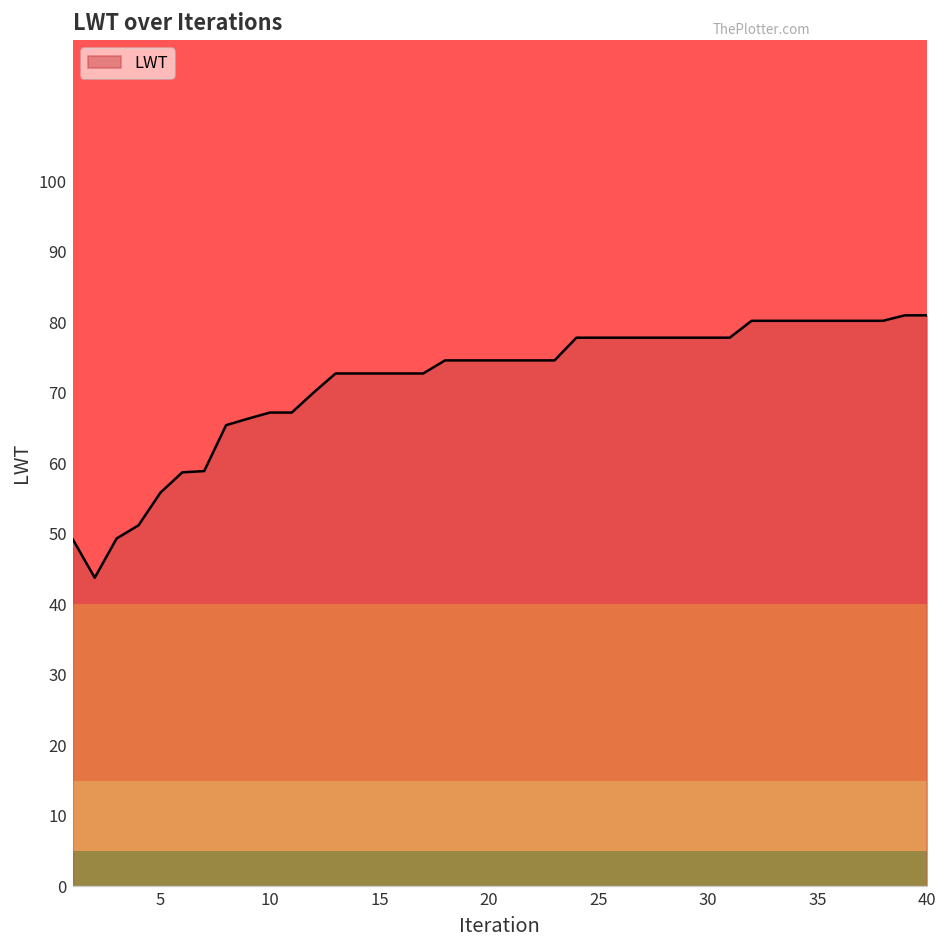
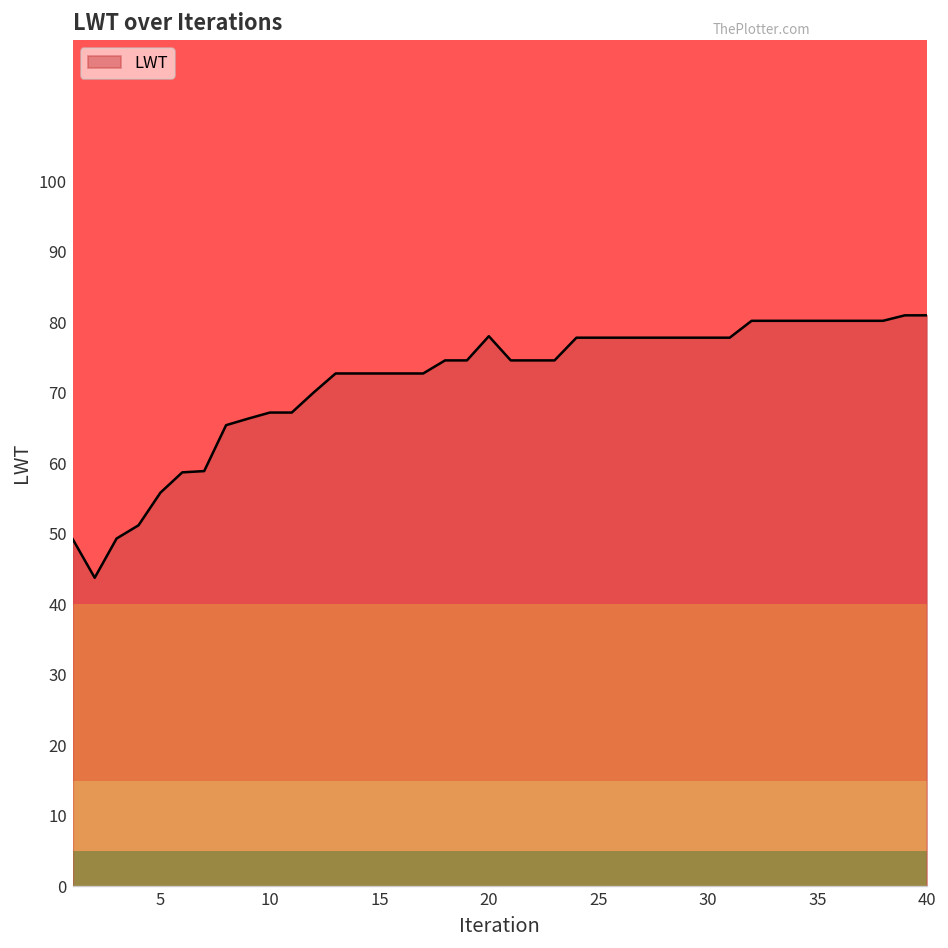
20: 75 -> 78
